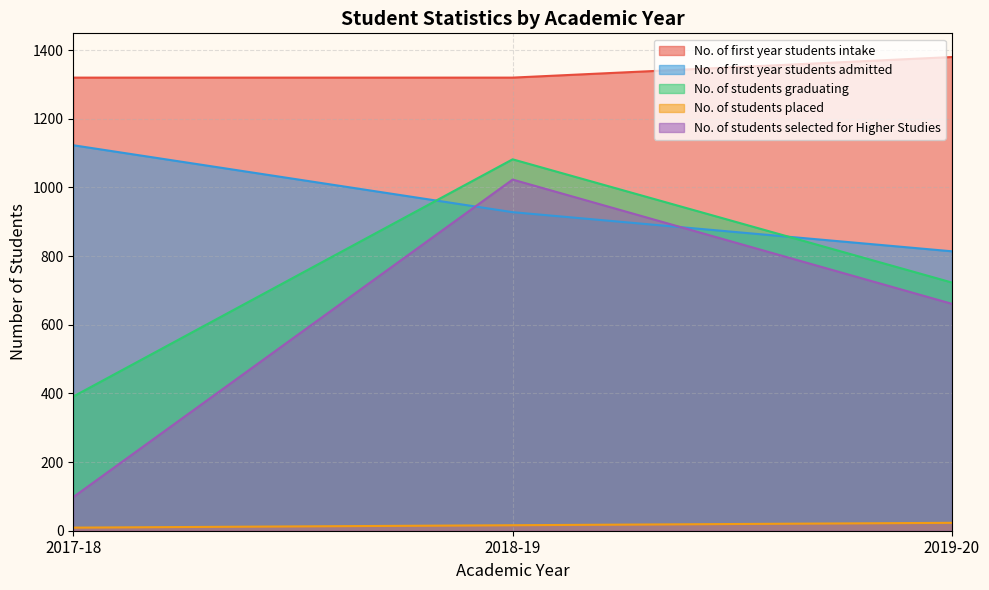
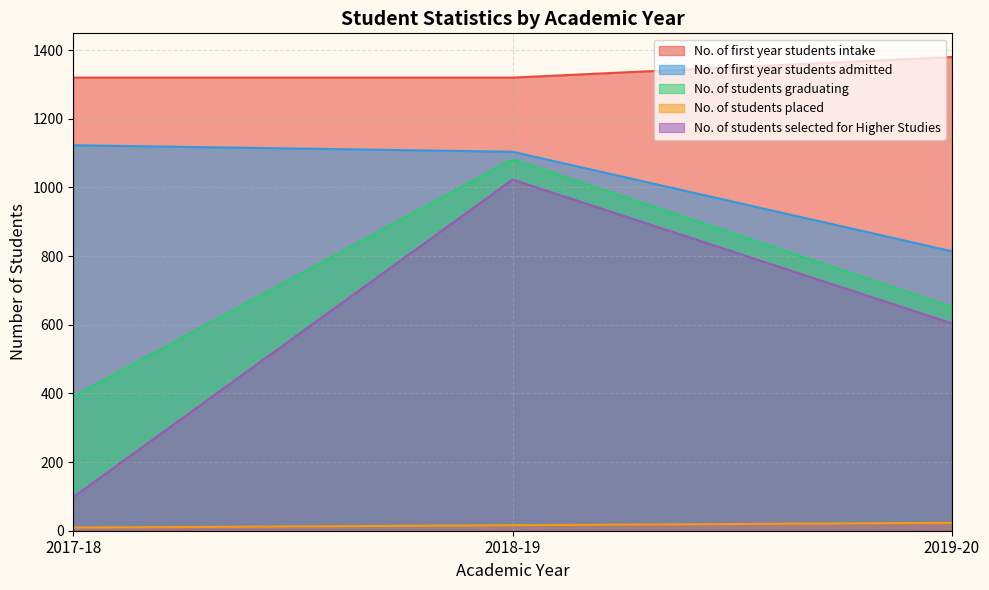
No. of first year students admitted, 2018-19: 930 -> 1100
No. of students graduating, 2019-20: 720 -> 650
No. of students selected for Higher Studies, 2019-20: 660 -> 600
